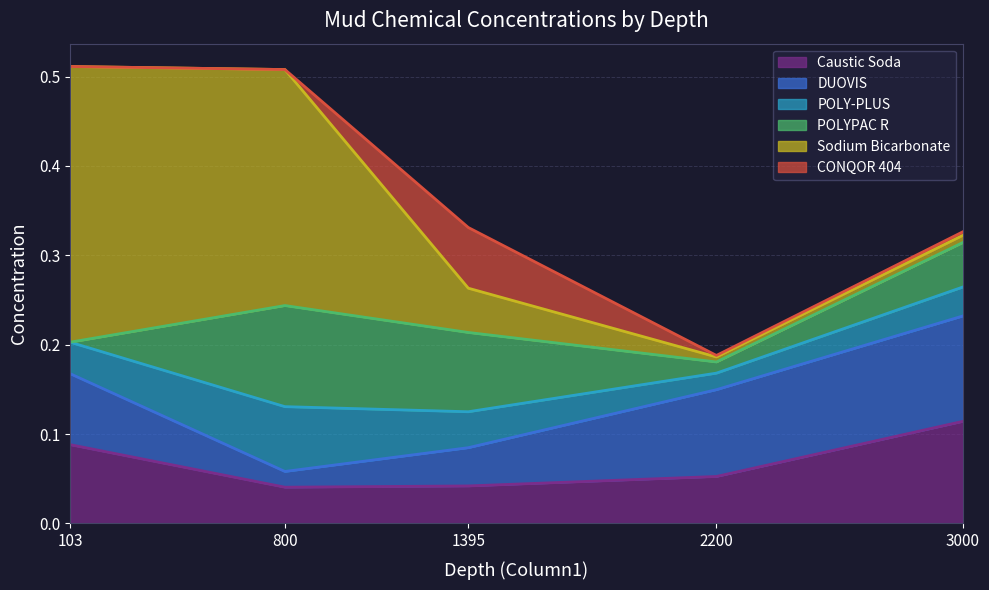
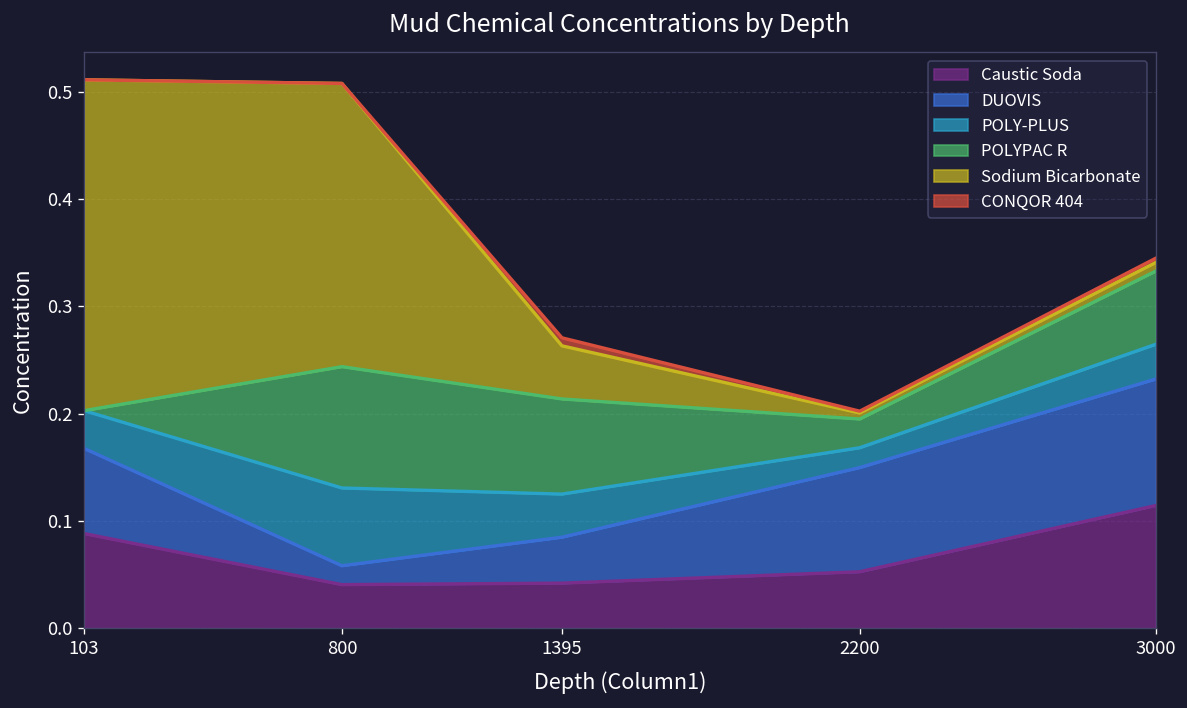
CONQOR 404, 1395: 0.07 -> 0.01
POLYPAC R, 2200: 0.01 -> 0.03
POLYPAC R, 3000: 0.05 -> 0.07
